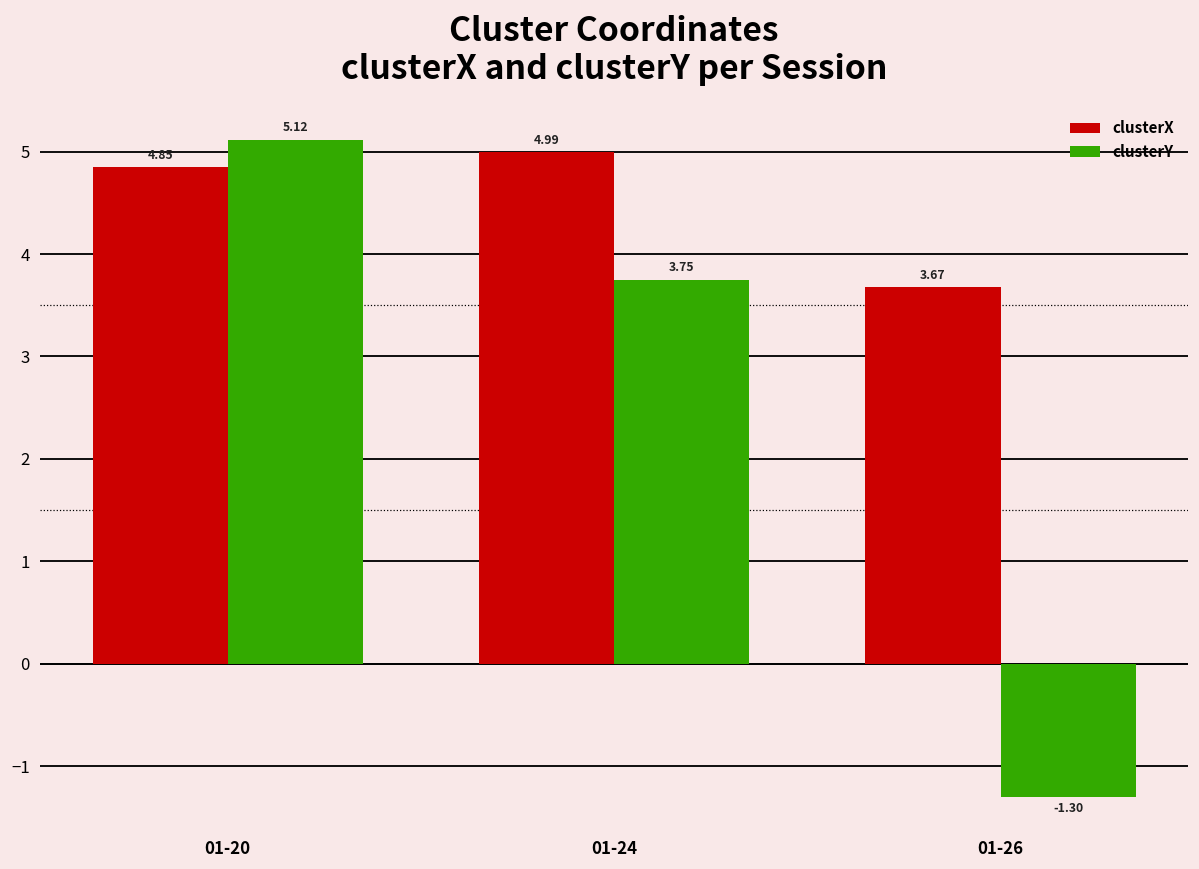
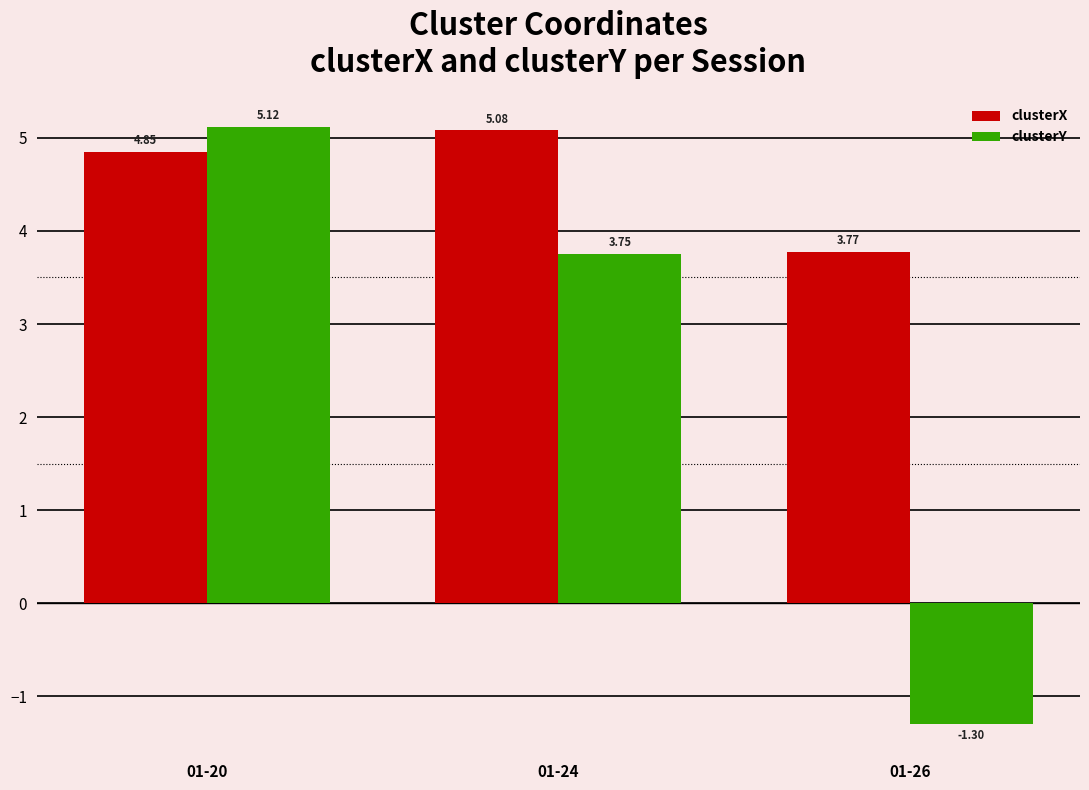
clusterX, 01-24: 4.99 -> 5.08
clusterX, 01-26: 3.67 -> 3.77
